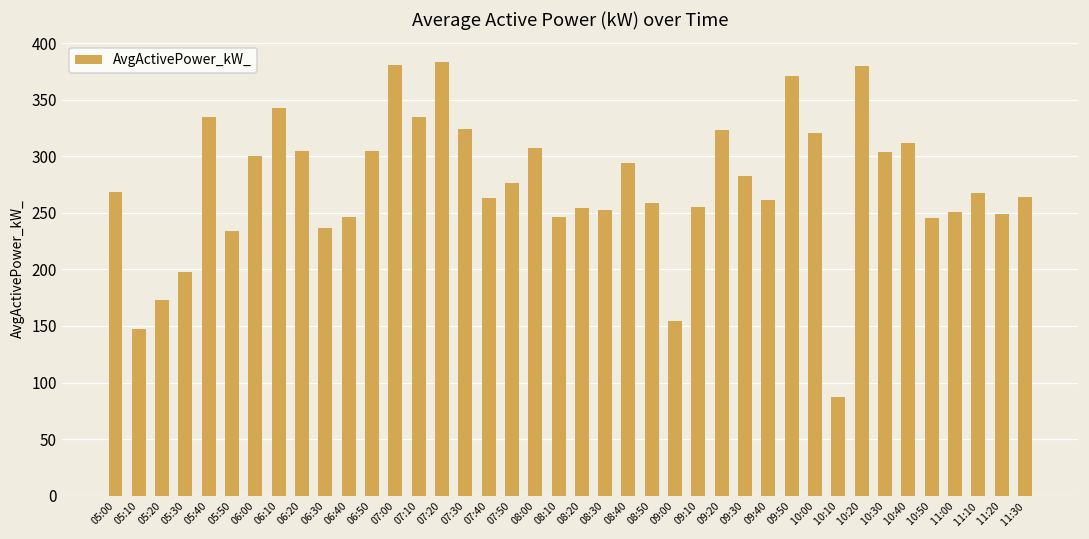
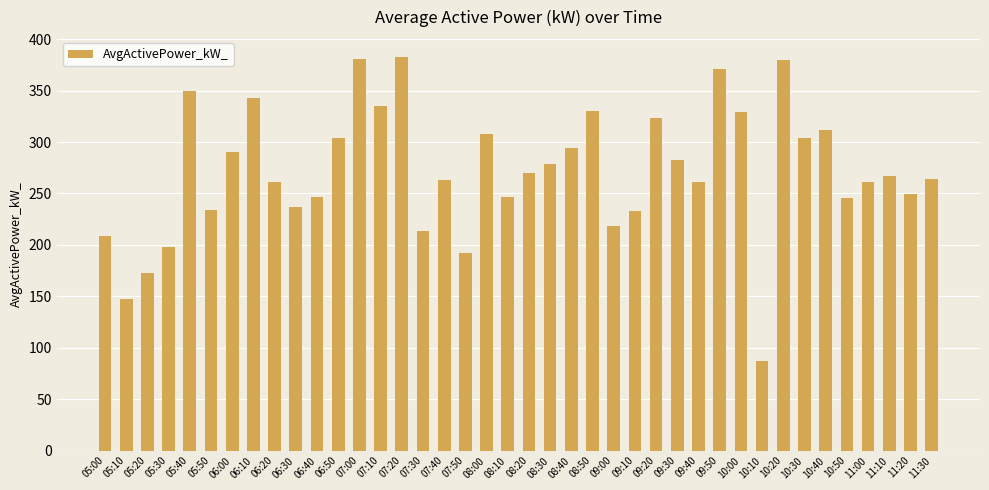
05:00: 268 -> 209
05:40: 335 -> 350
06:00: 300 -> 290
06:20: 305 -> 261
07:30: 324 -> 213
07:50: 276 -> 192
08:20: 255 -> 270
08:30: 253 -> 279
08:50: 258 -> 330
09:00: 154 -> 218
09:10: 256 -> 233
10:00: 321 -> 329
11:00: 250 -> 261
